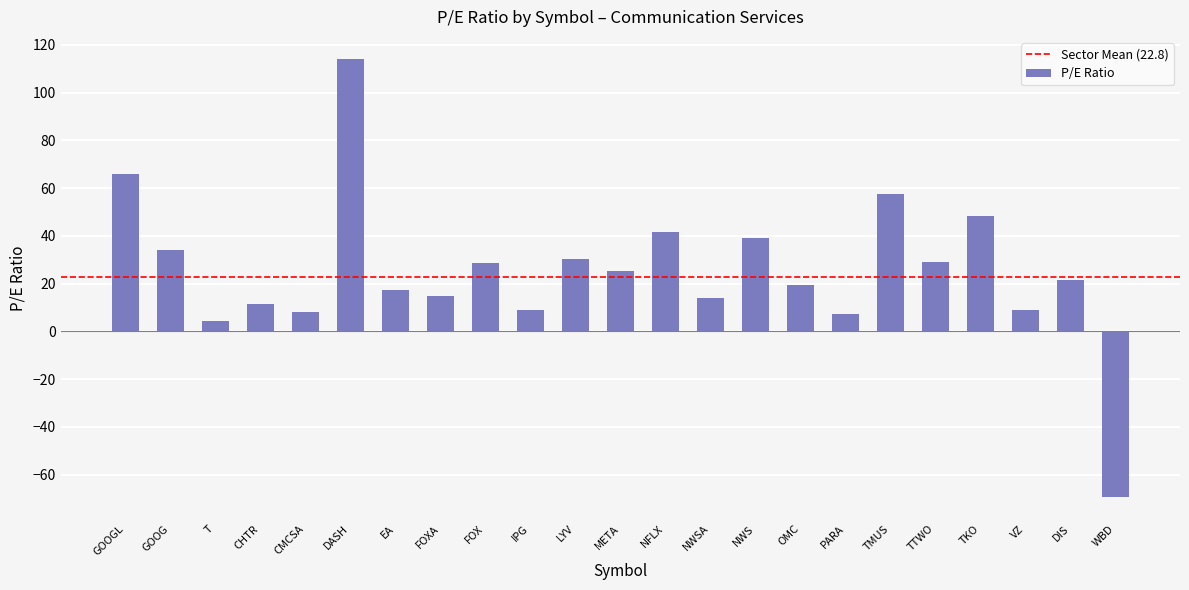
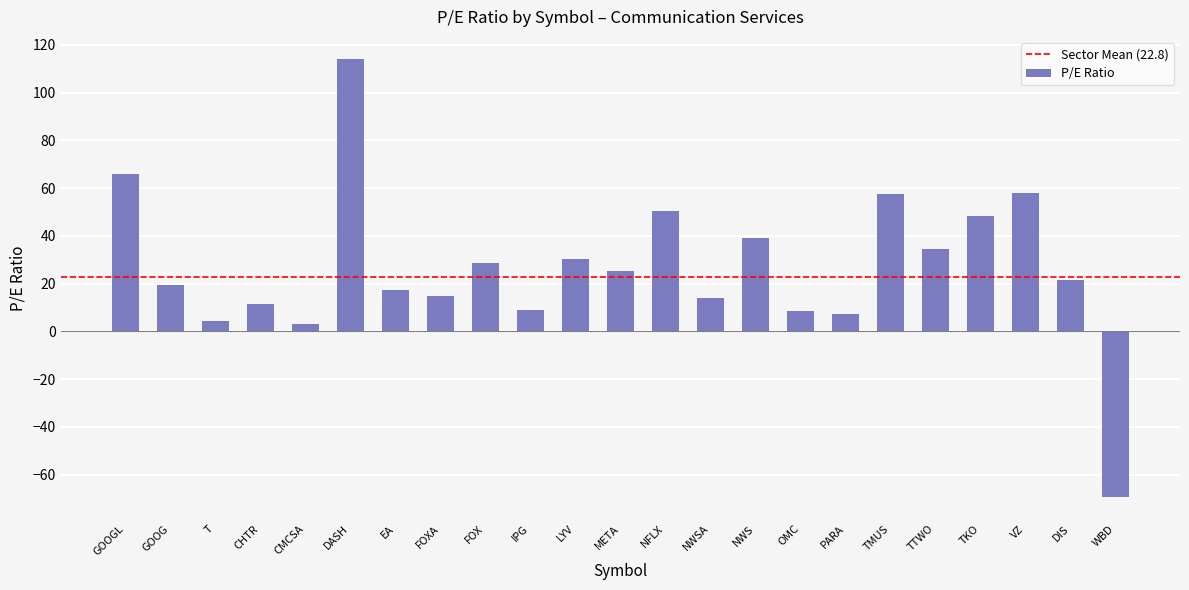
GOOG: 34 -> 19
CMCSA: 8 -> 3
NFLX: 42 -> 50
OMC: 19 -> 9
TTWO: 29 -> 34
VZ: 9 -> 58
